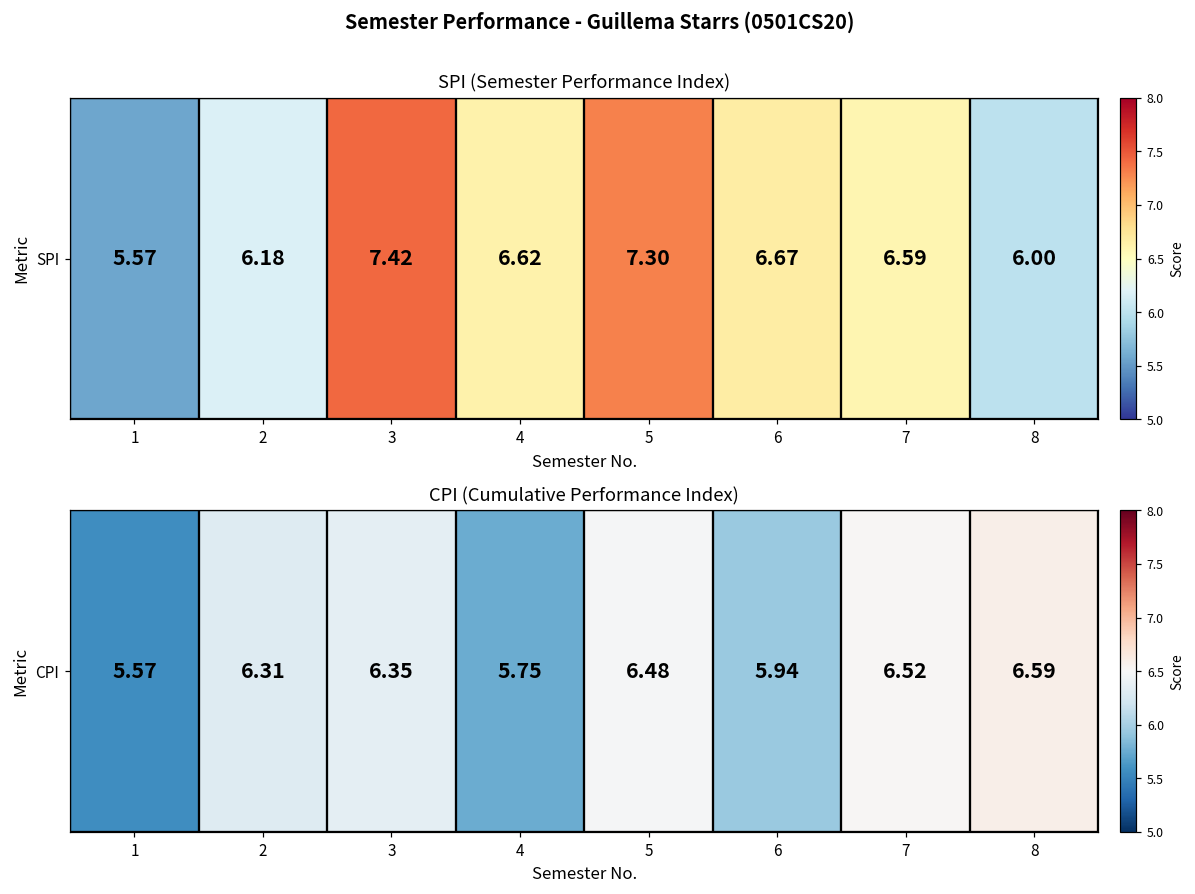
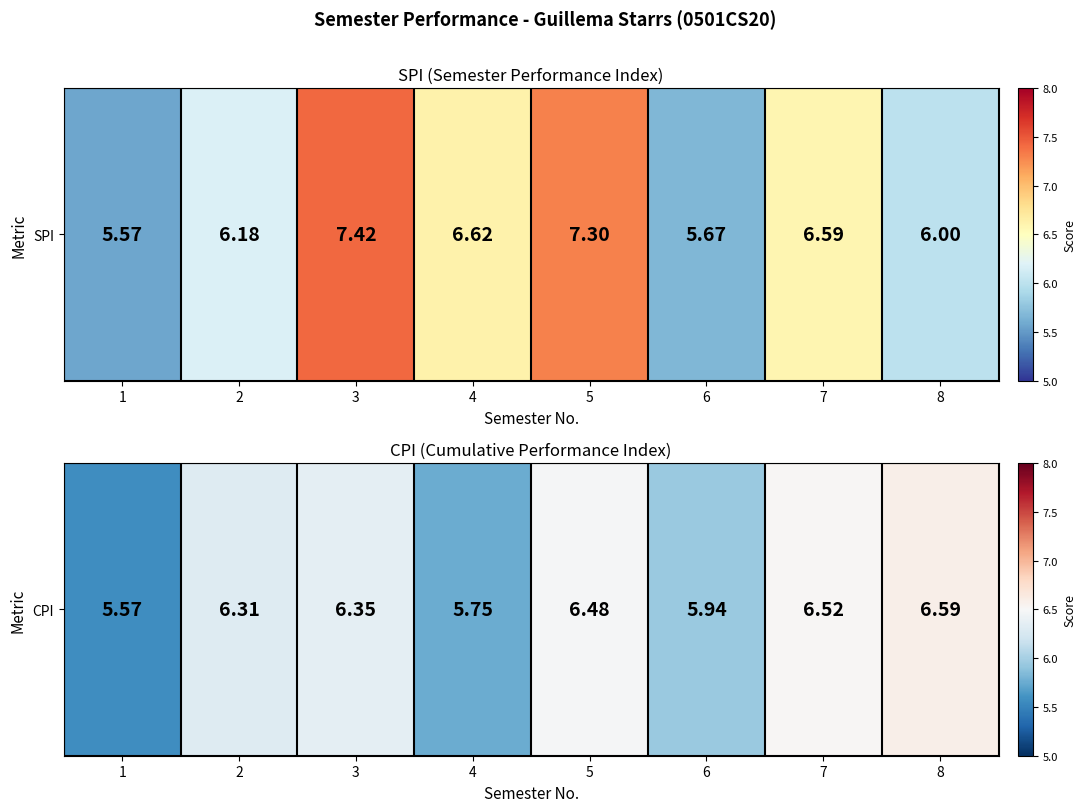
SPI (Semester Performance Index), SPI, 6: 6.67 -> 5.67
